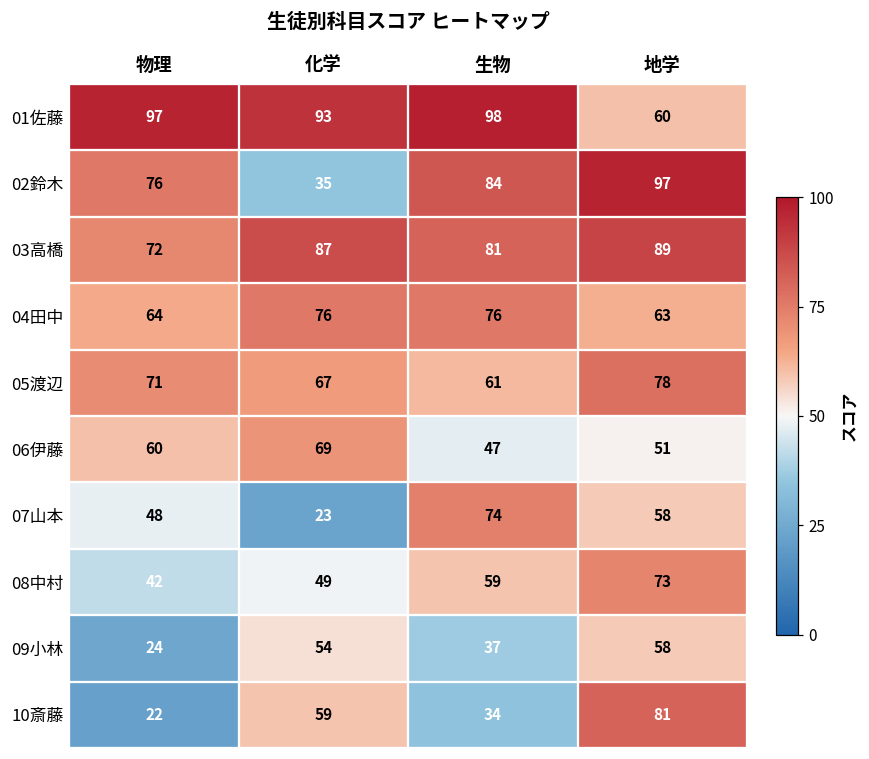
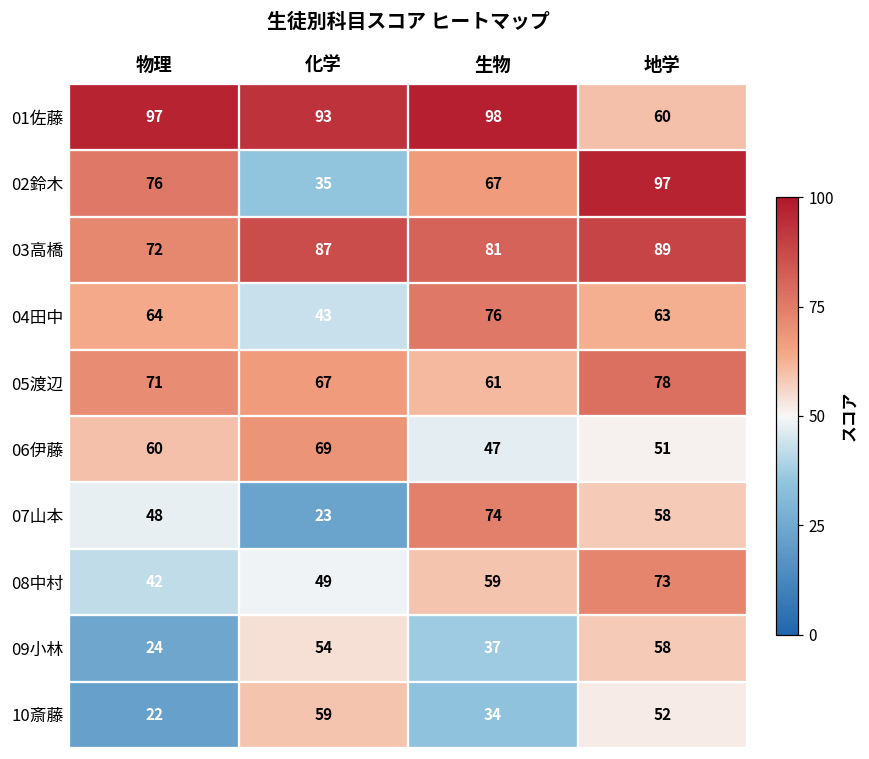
02鈴木, 生物: 84 -> 67
04田中, 化学: 76 -> 43
10斎藤, 地学: 81 -> 52
